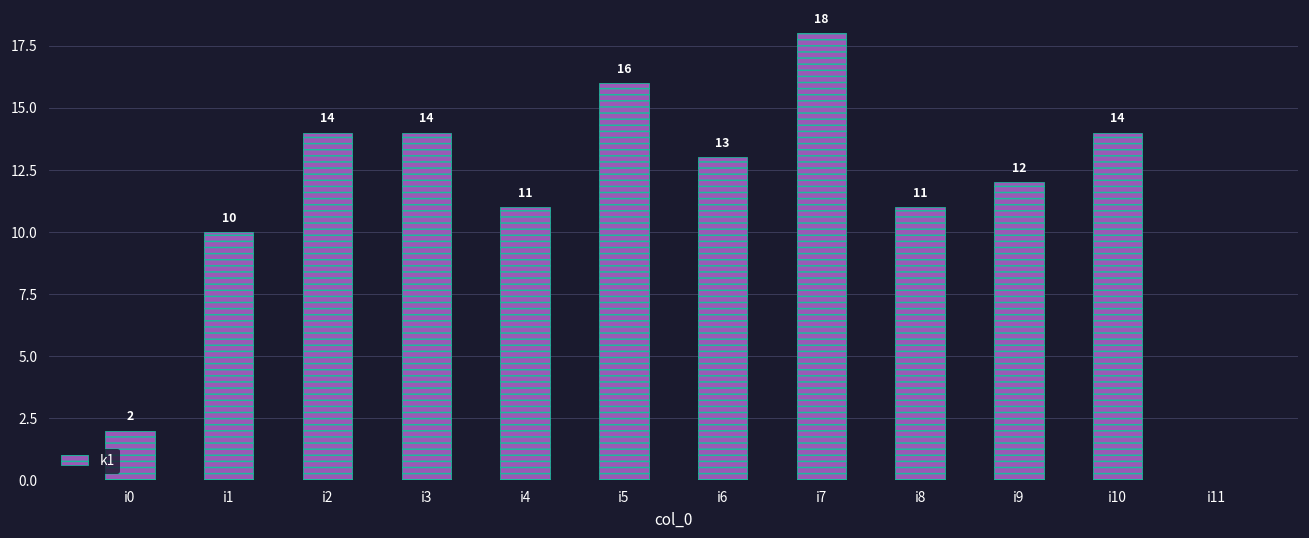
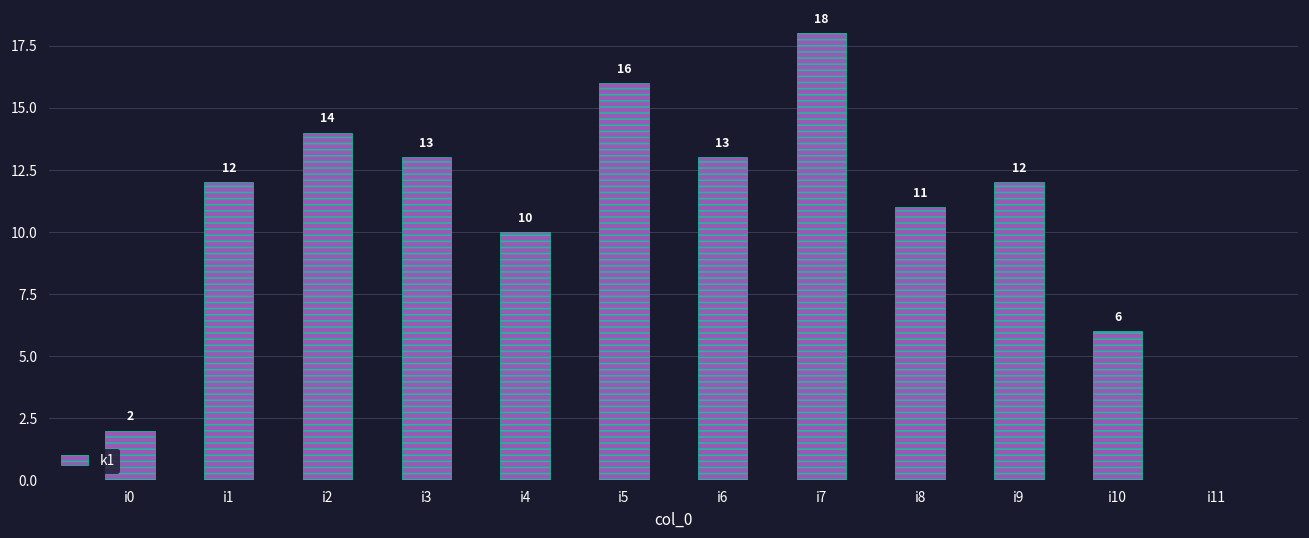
i1: 10 -> 12
i3: 14 -> 13
i4: 11 -> 10
i10: 14 -> 6
